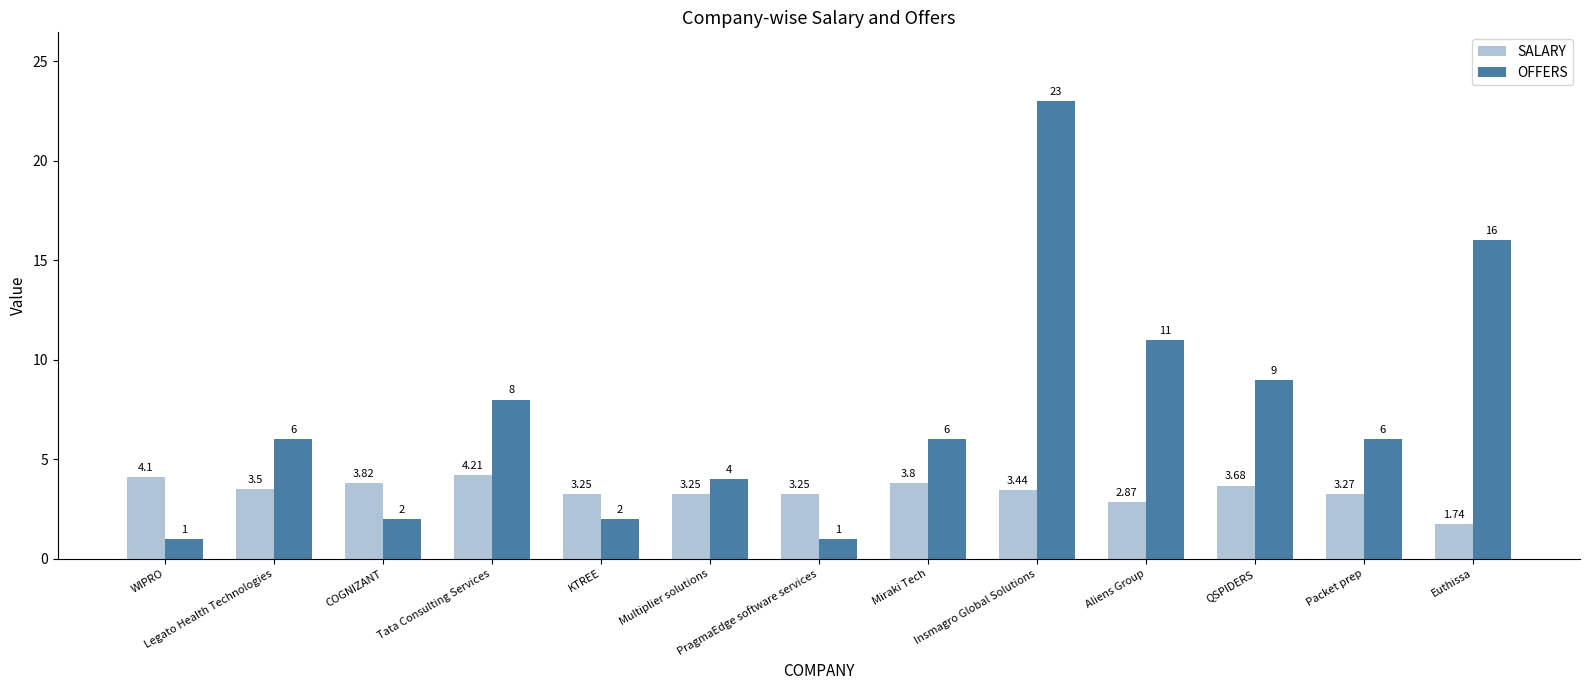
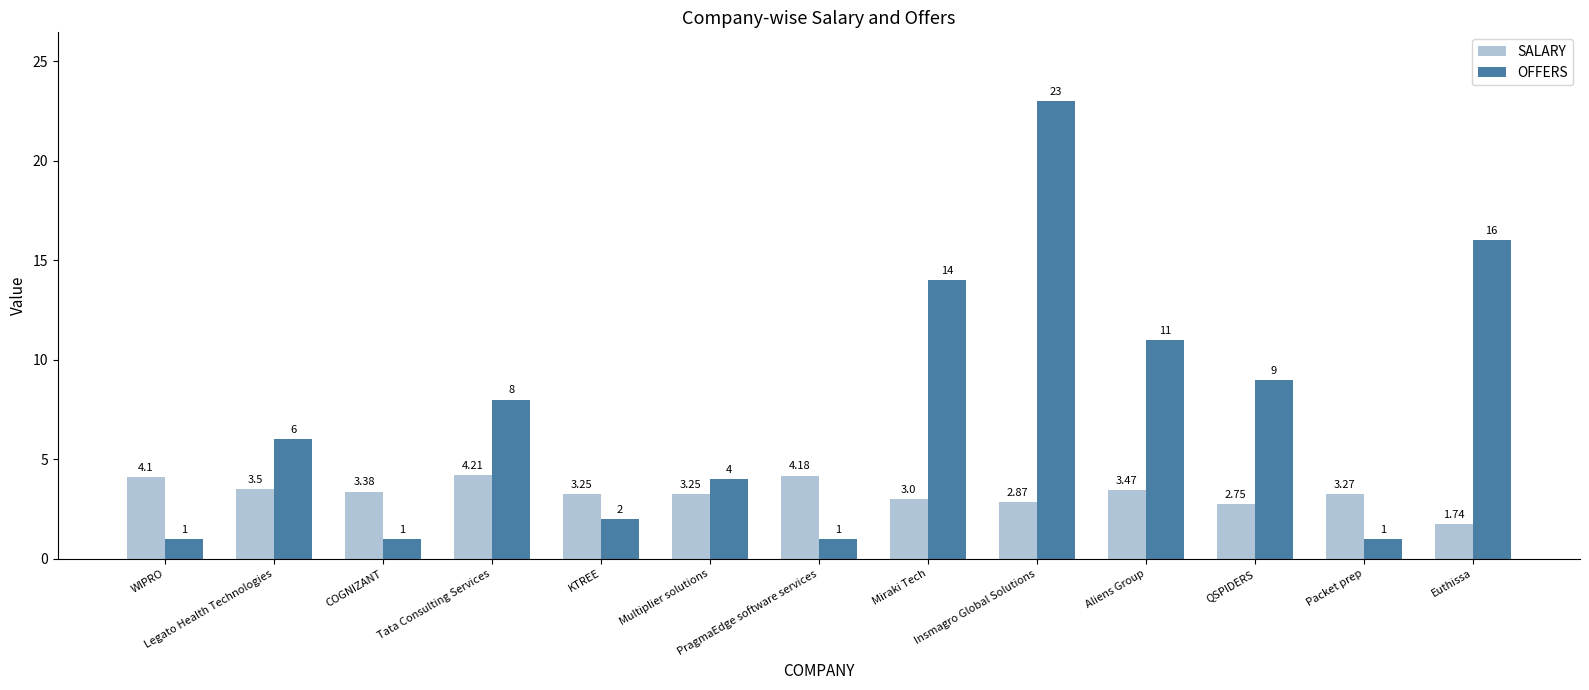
SALARY, COGNIZANT: 3.82 -> 3.38
OFFERS, COGNIZANT: 2 -> 1
SALARY, PragmaEdge software services: 3.25 -> 4.18
SALARY, Miraki Tech: 3.8 -> 3.0
OFFERS, Miraki Tech: 6 -> 14
SALARY, Insmagro Global Solutions: 3.44 -> 2.87
SALARY, Aliens Group: 2.87 -> 3.47
SALARY, QSPIDERS: 3.68 -> 2.75
OFFERS, Packet prep: 6 -> 1
